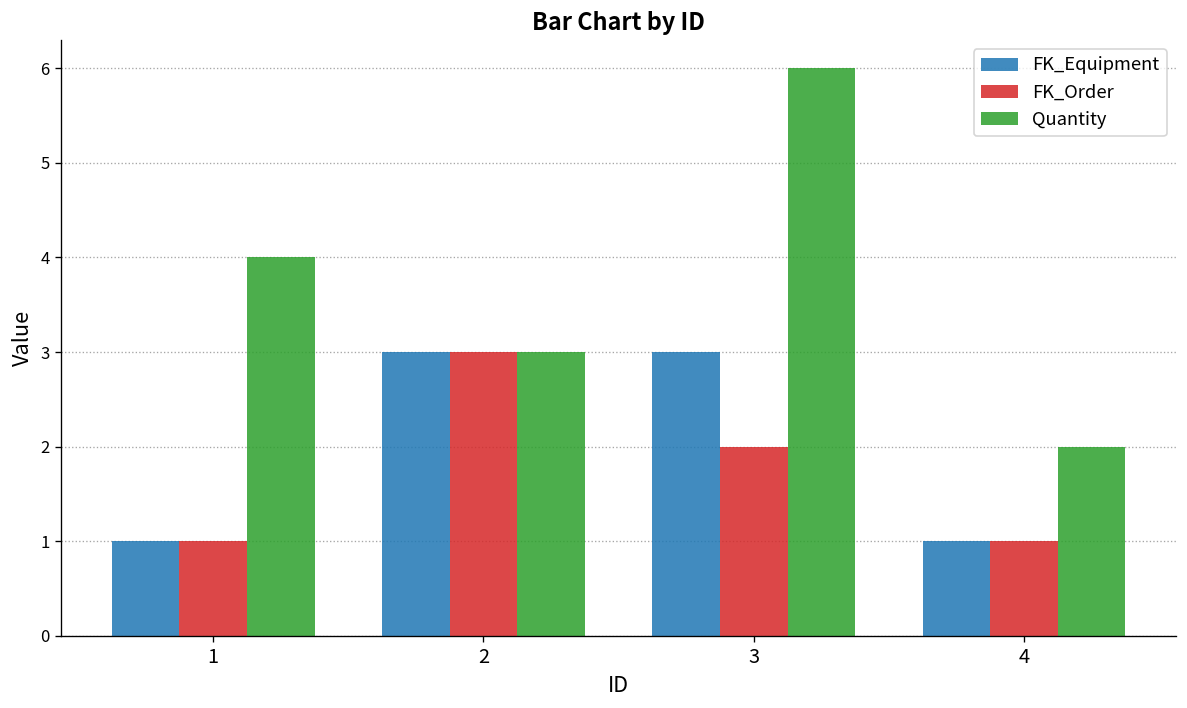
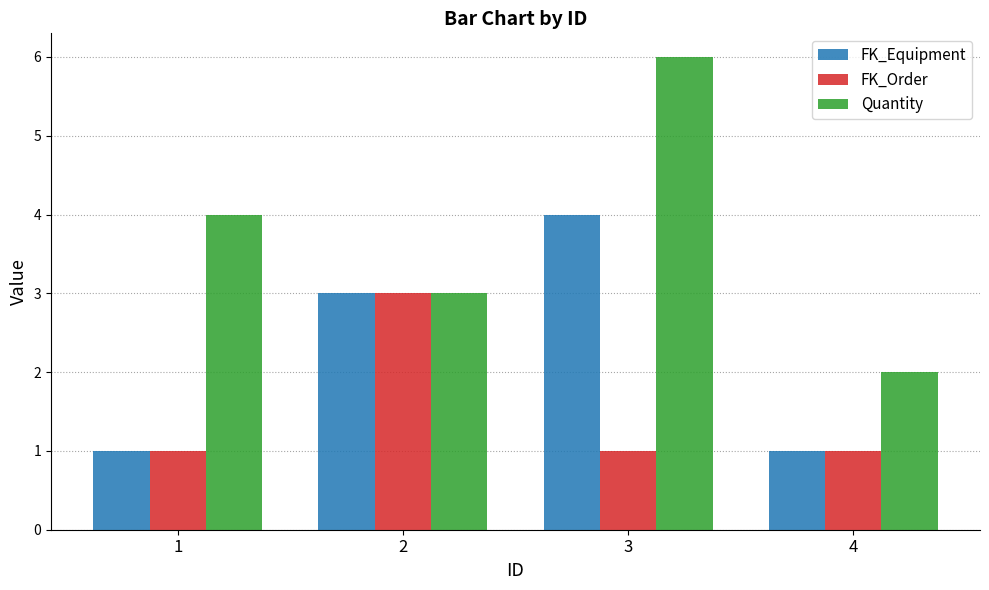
FK_Equipment, 3: 3 -> 4
FK_Order, 3: 2 -> 1
